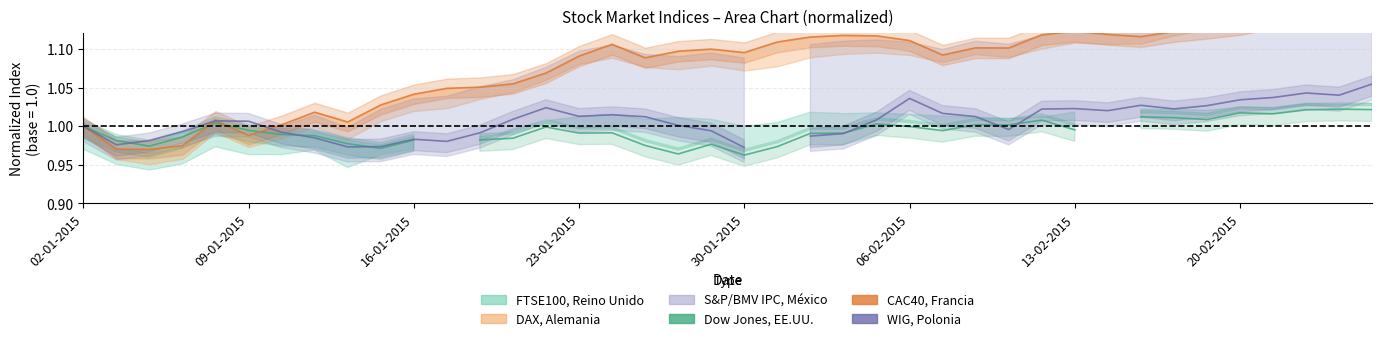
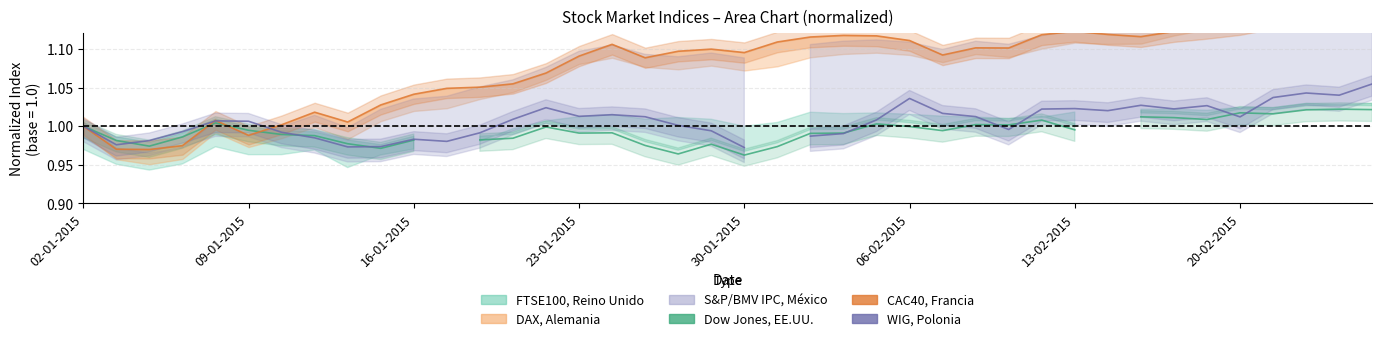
WIG, Polonia, 20-02-2015: 1.03 -> 1.01
